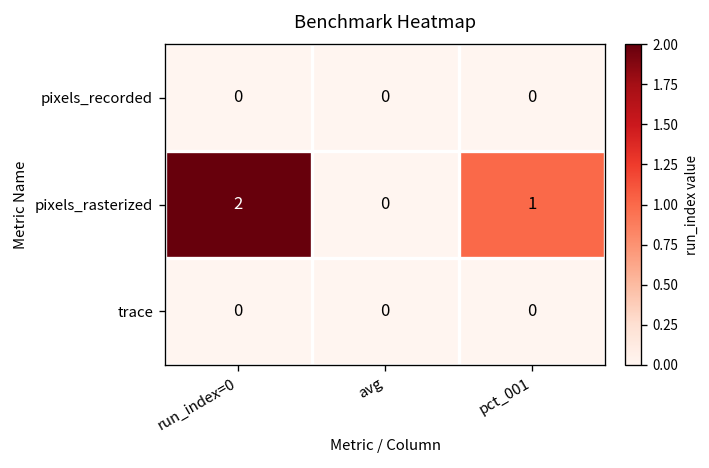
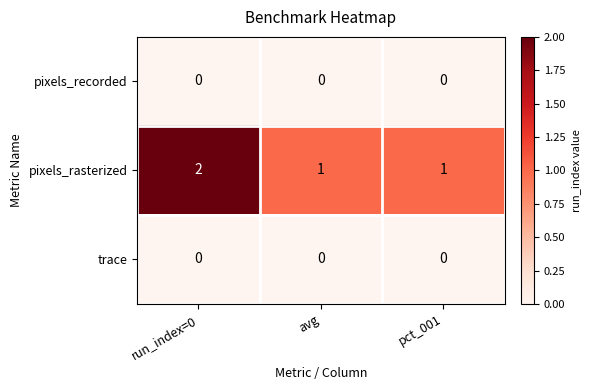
pixels_rasterized, avg: 0 -> 1
